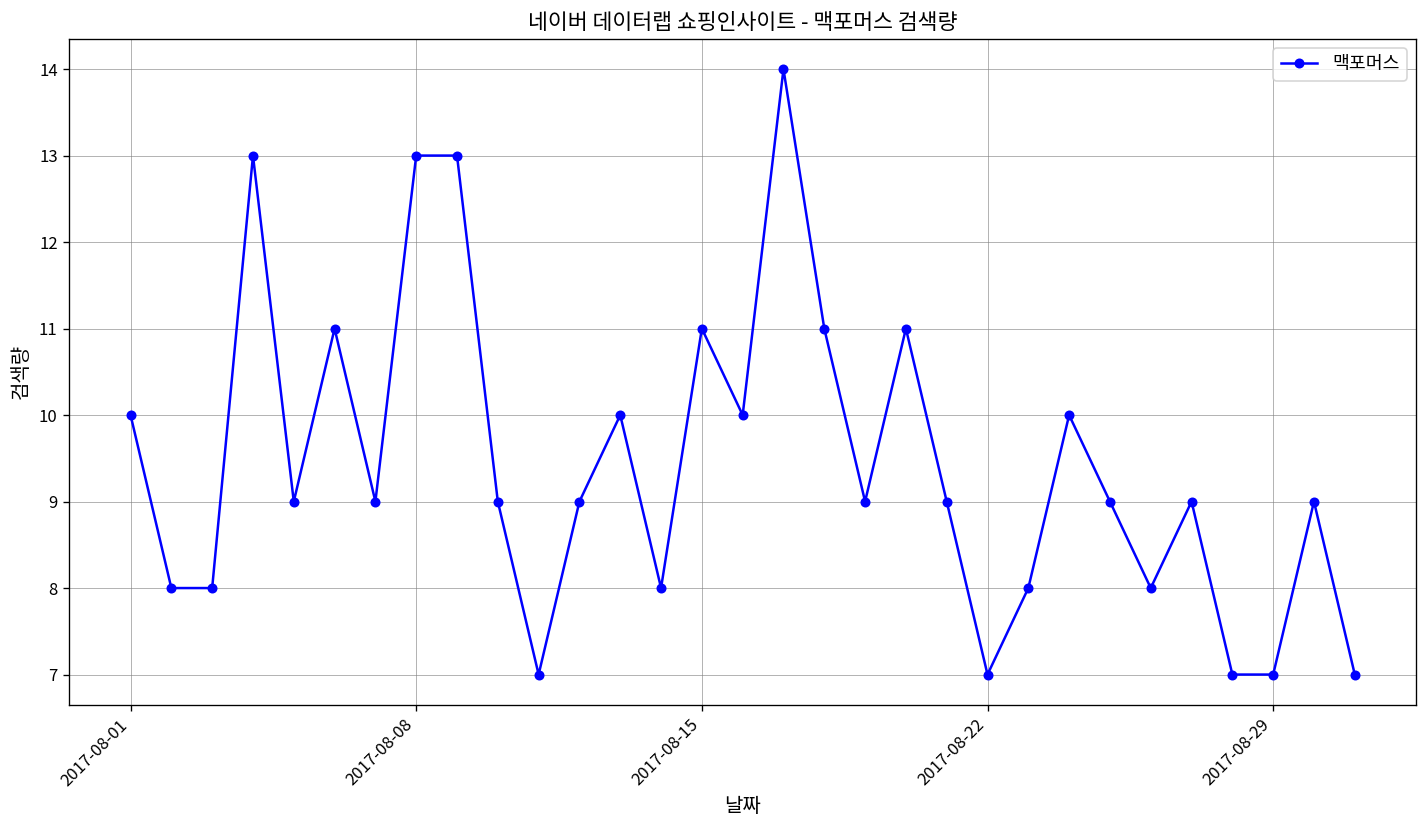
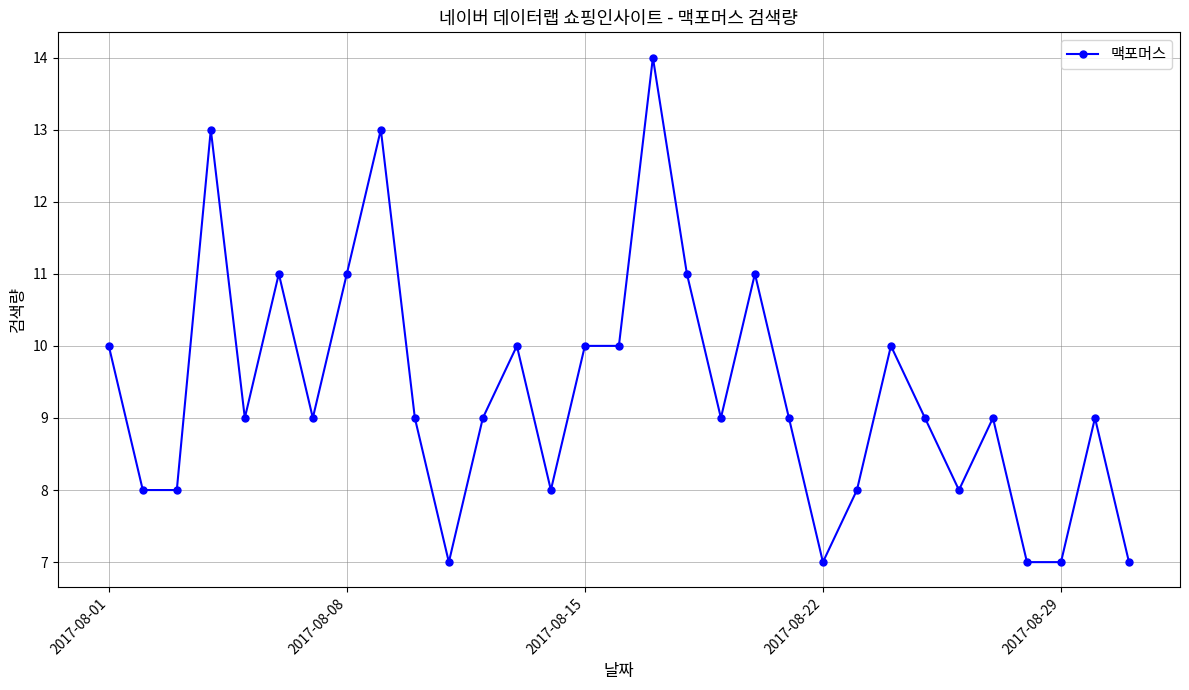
2017-08-08: 13 -> 11
2017-08-15: 11 -> 10
